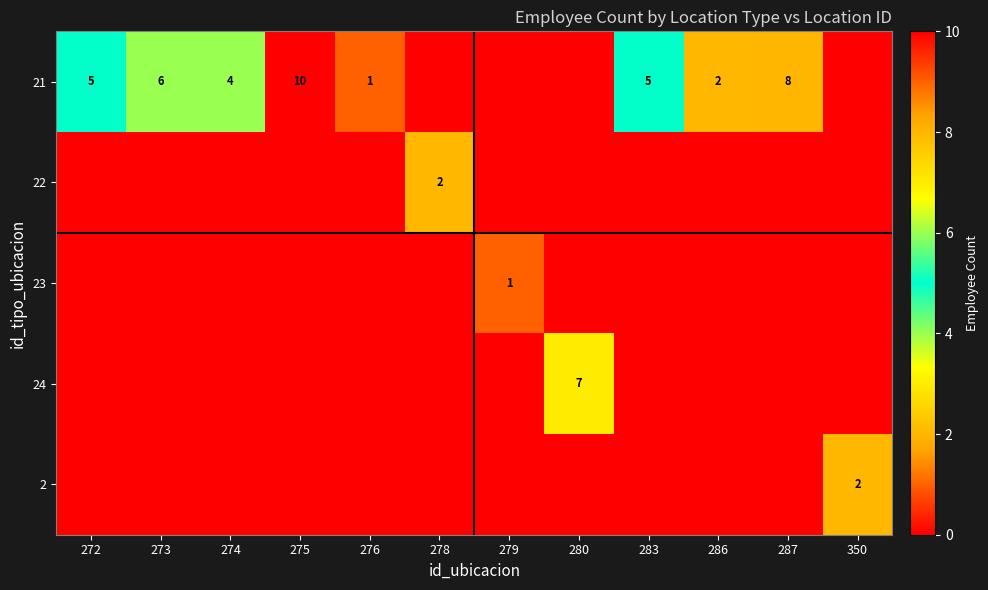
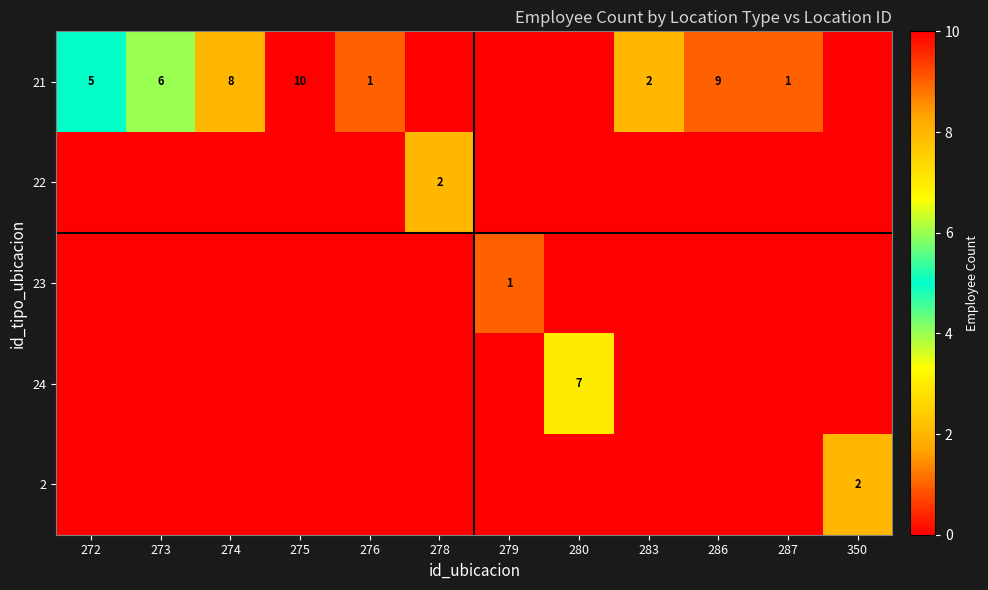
21, 274: 4 -> 8
21, 283: 5 -> 2
21, 286: 2 -> 9
21, 287: 8 -> 1
